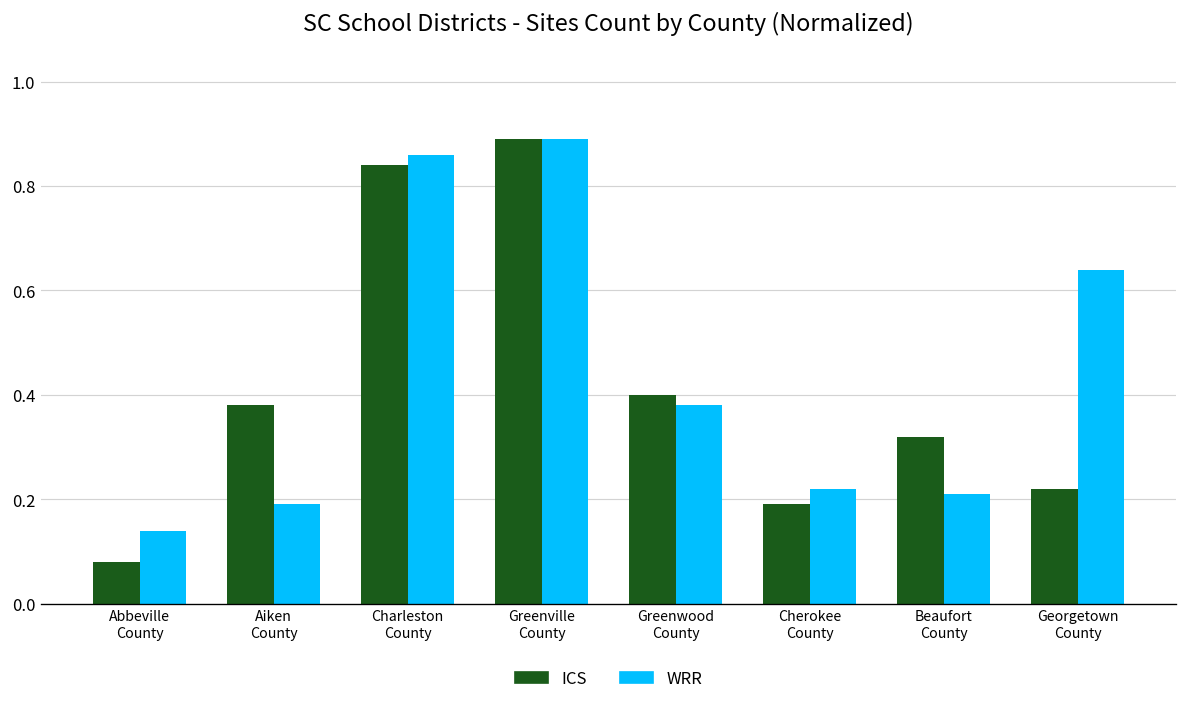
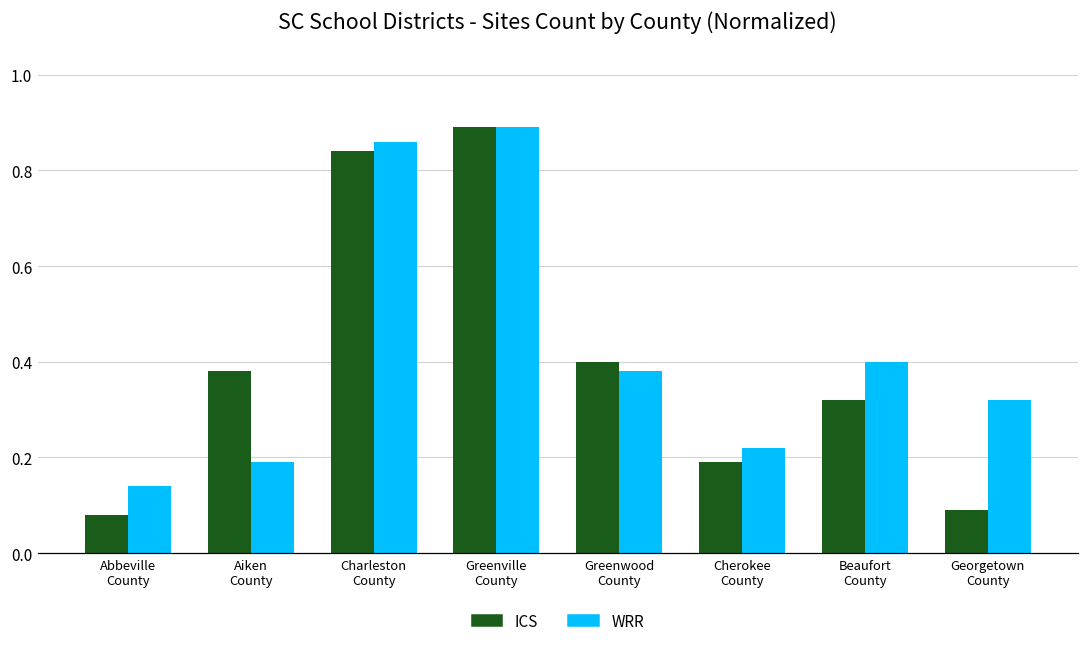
WRR, Beaufort County: 0.21 -> 0.40
ICS, Georgetown County: 0.22 -> 0.09
WRR, Georgetown County: 0.64 -> 0.32
